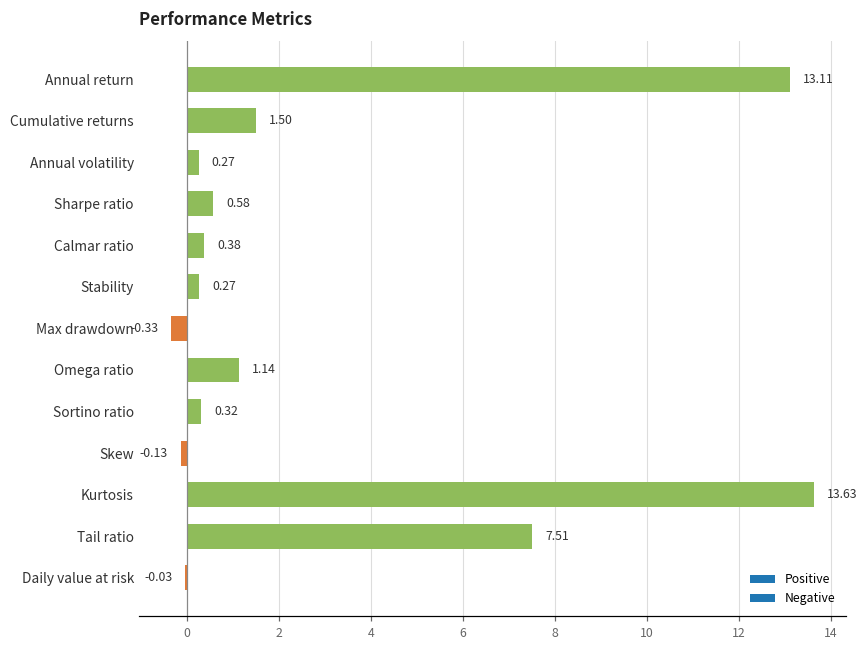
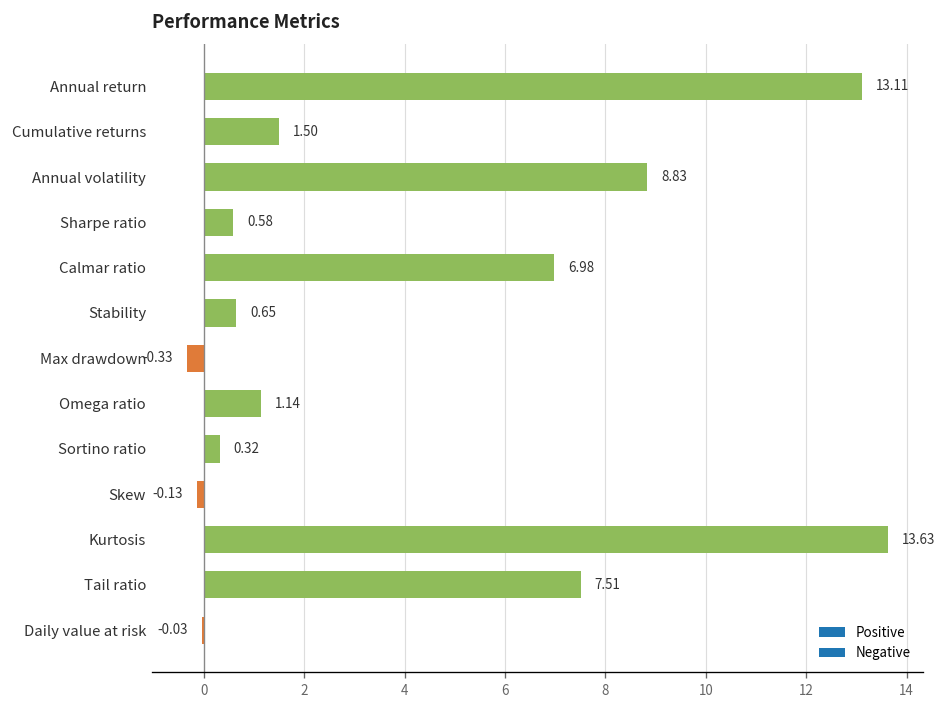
Annual volatility: 0.27 -> 8.83
Calmar ratio: 0.38 -> 6.98
Stability: 0.27 -> 0.65
